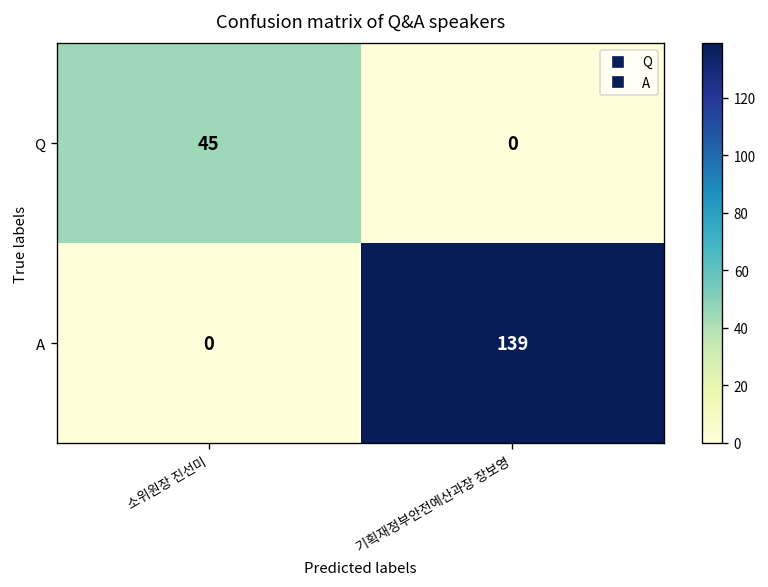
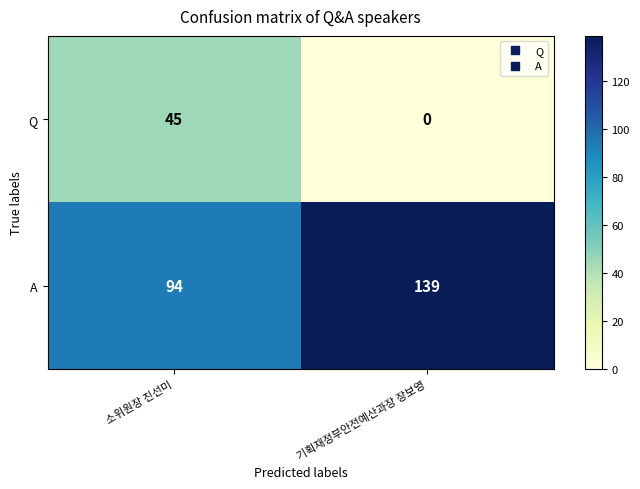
A, 소위원장 진선미: 0 -> 94
